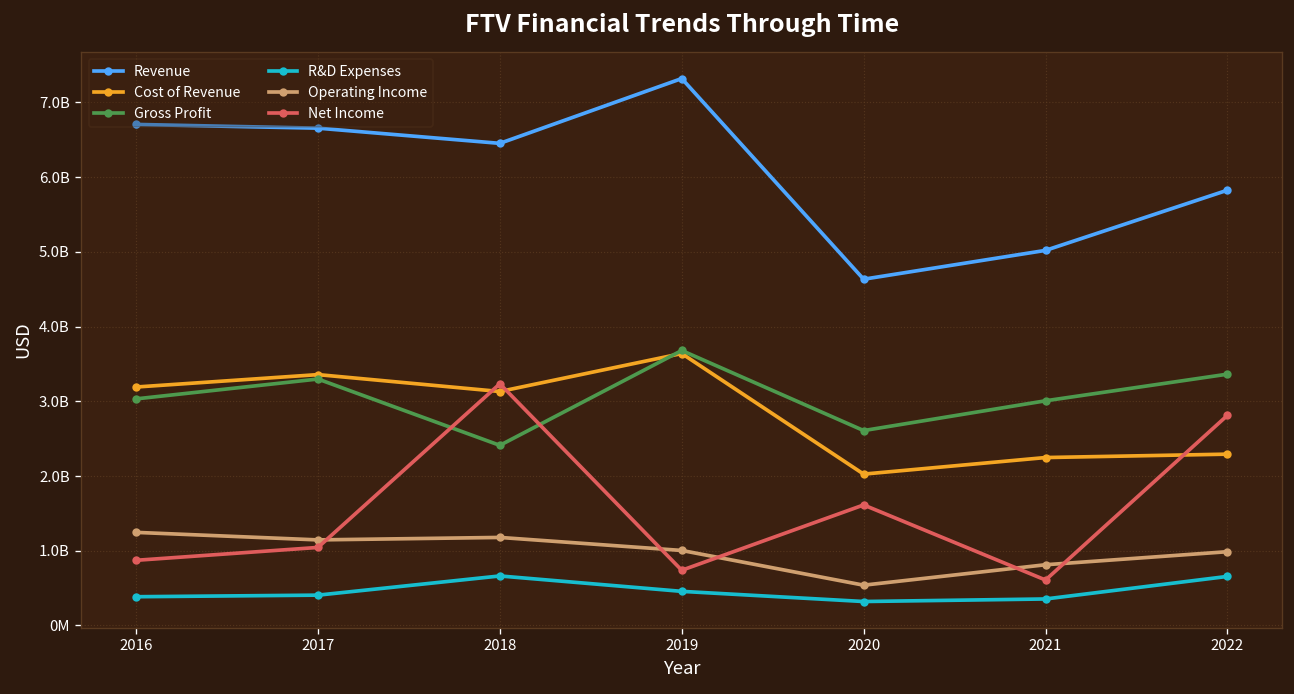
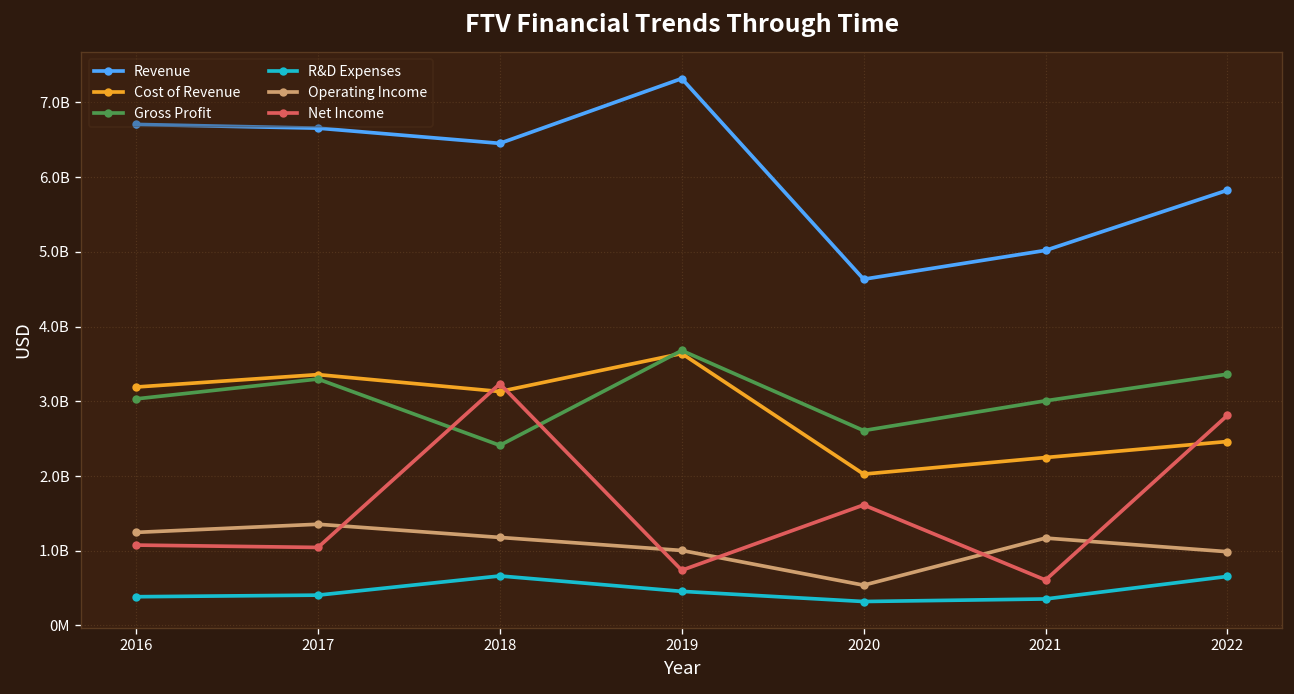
Net Income, 2016: 900000000 -> 1100000000
Operating Income, 2017: 1100000000 -> 1400000000
Operating Income, 2021: 800000000 -> 1200000000
Cost of Revenue, 2022: 2300000000 -> 2500000000
